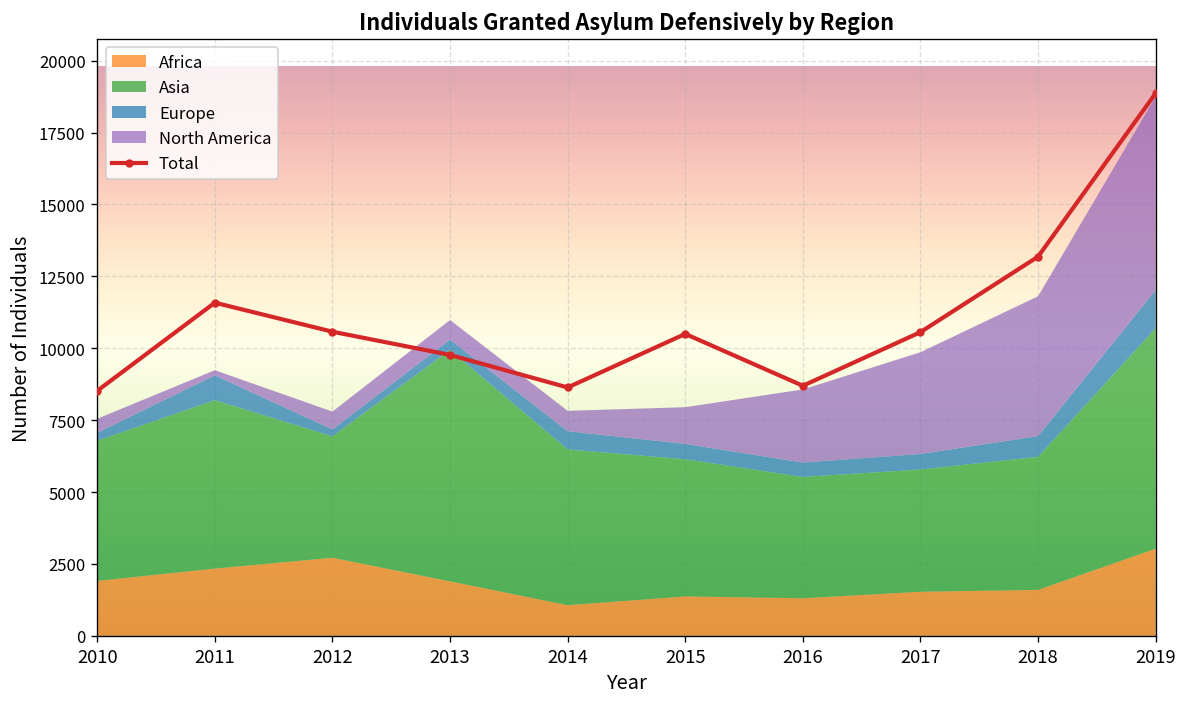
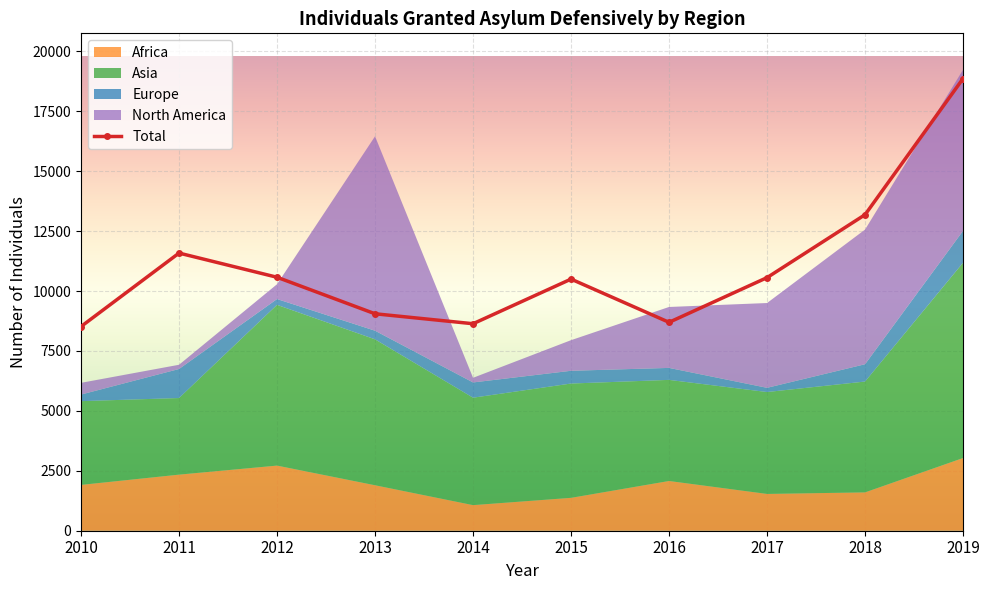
Asia, 2010: 4900 -> 3500
Asia, 2011: 5900 -> 3200
Europe, 2011: 900 -> 1200
Asia, 2012: 4200 -> 6700
Total, 2013: 9800 -> 9100
Asia, 2013: 8000 -> 6100
North America, 2013: 700 -> 8100
Asia, 2014: 5400 -> 4500
North America, 2014: 700 -> 200
Africa, 2016: 1300 -> 2100
Europe, 2017: 500 -> 200
North America, 2018: 4900 -> 5600
Asia, 2019: 7700 -> 8200
